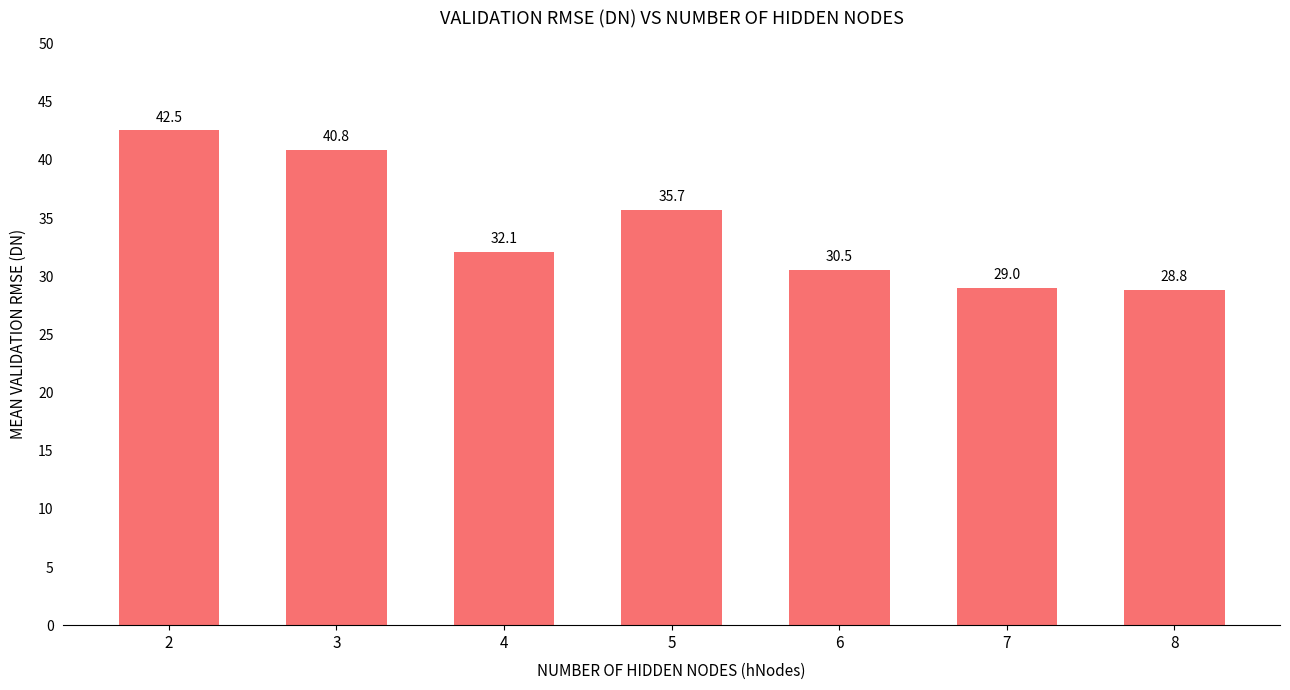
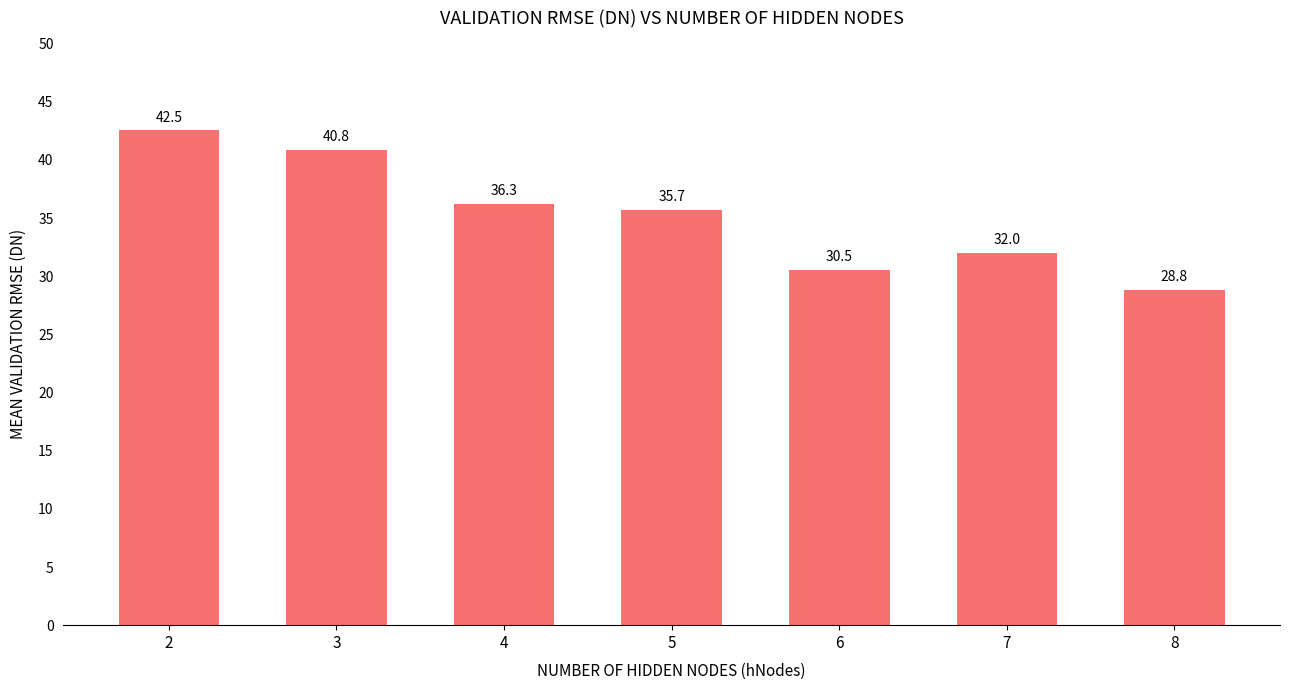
4: 32.1 -> 36.3
7: 29.0 -> 32.0
